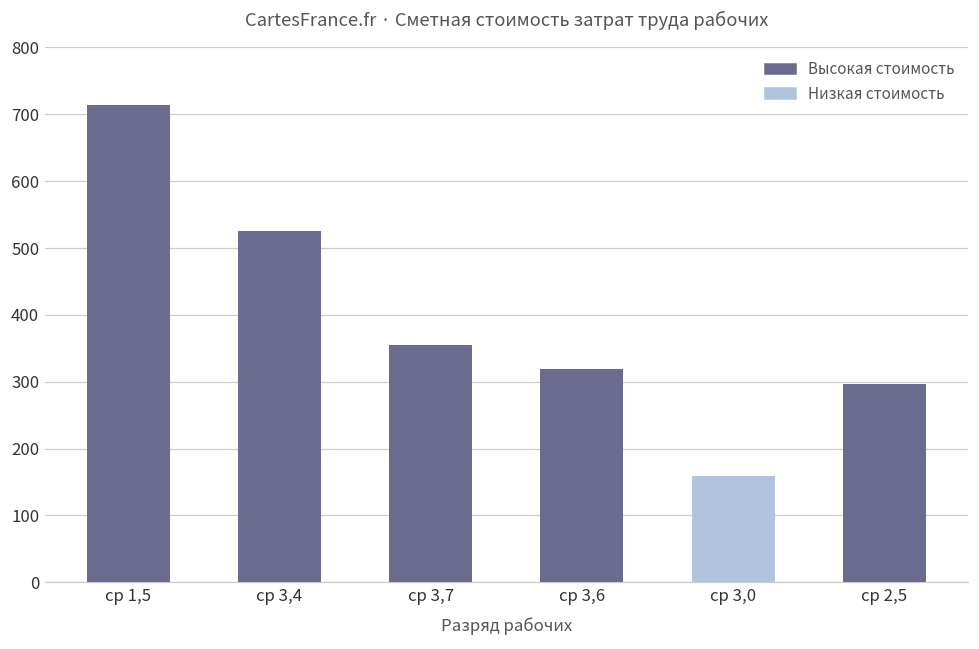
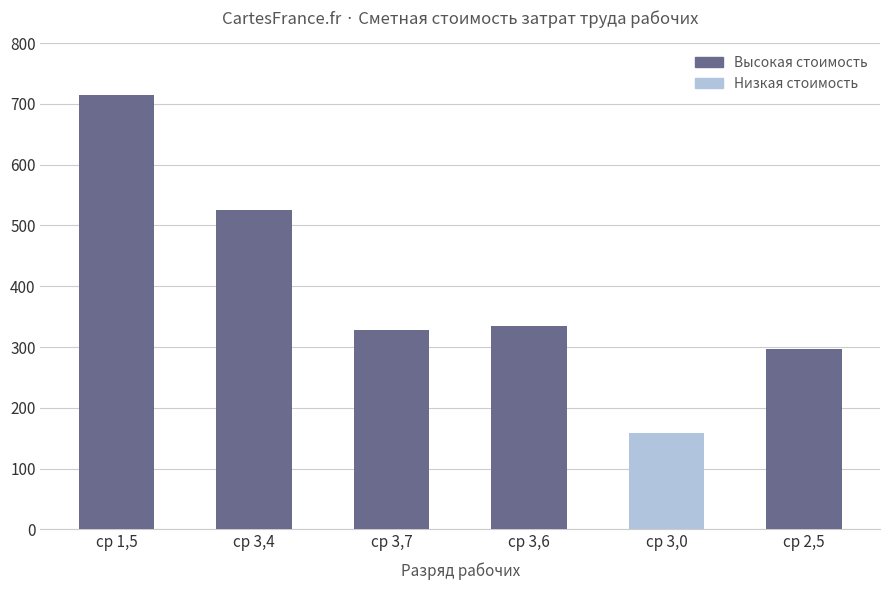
ср 3,7: 360 -> 330
ср 3,6: 320 -> 330
